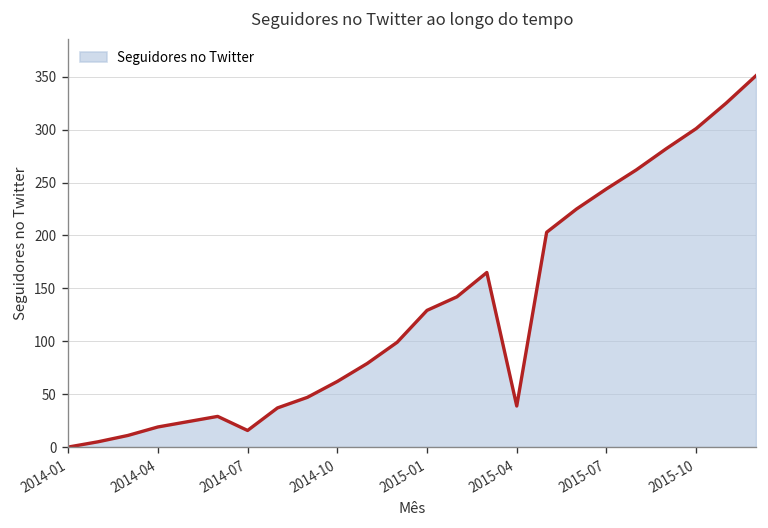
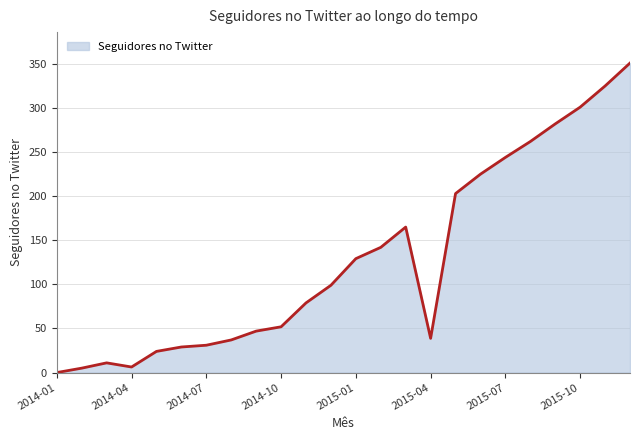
2014-04: 20 -> 10
2014-07: 20 -> 30
2014-10: 60 -> 50
